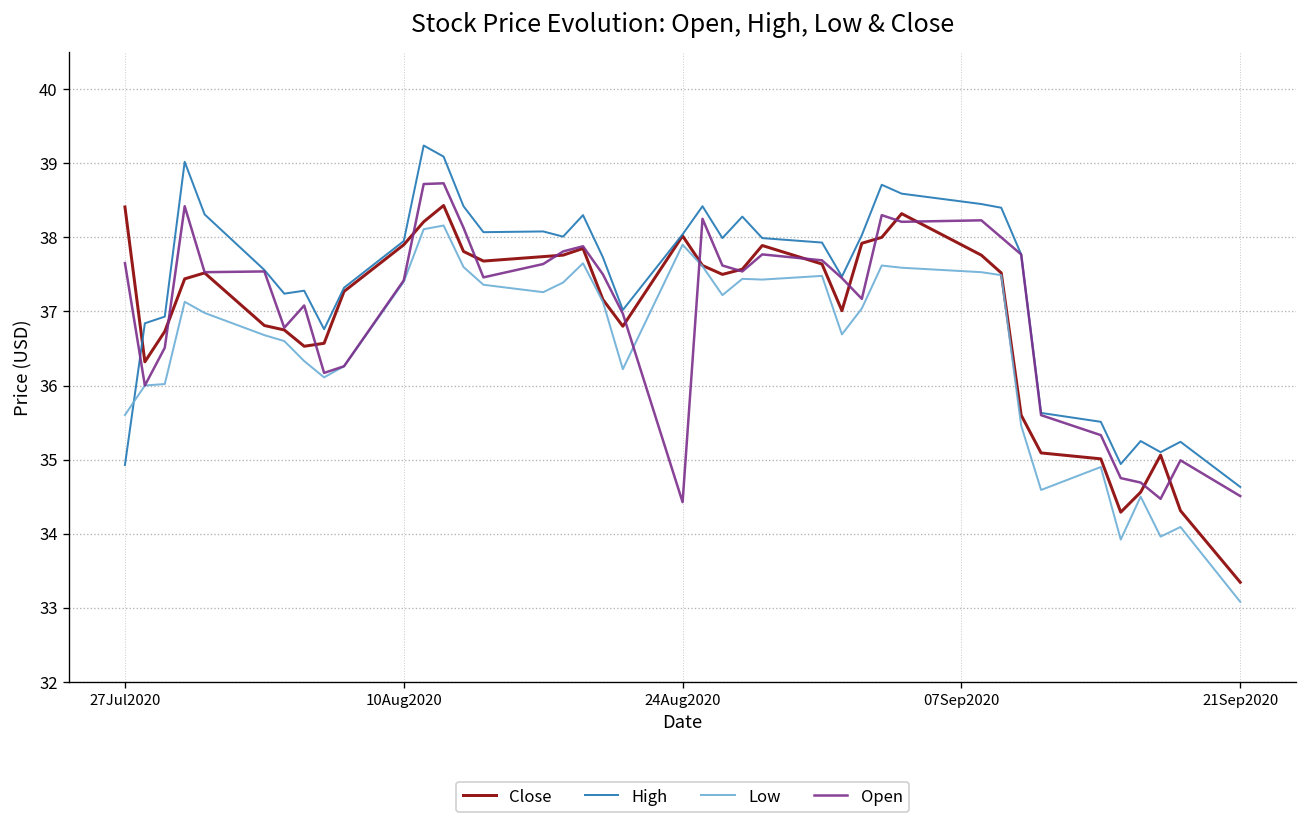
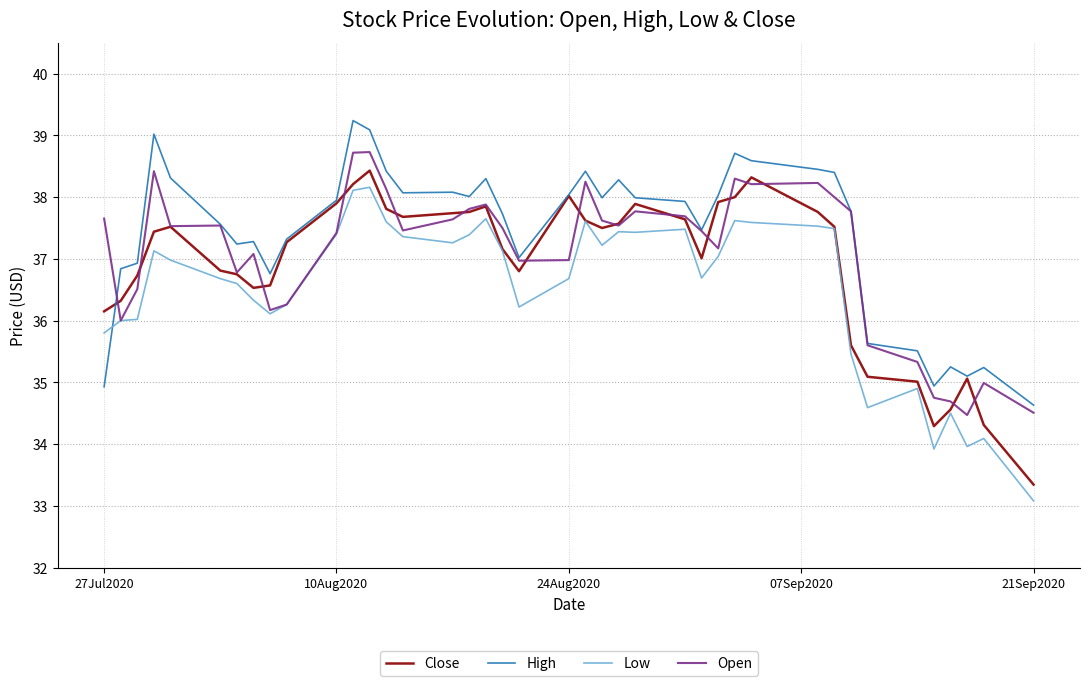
Close, 27Jul2020: 38.4 -> 36.2
Low, 27Jul2020: 35.6 -> 35.8
Low, 24Aug2020: 37.9 -> 36.7
Open, 24Aug2020: 34.4 -> 37.0
